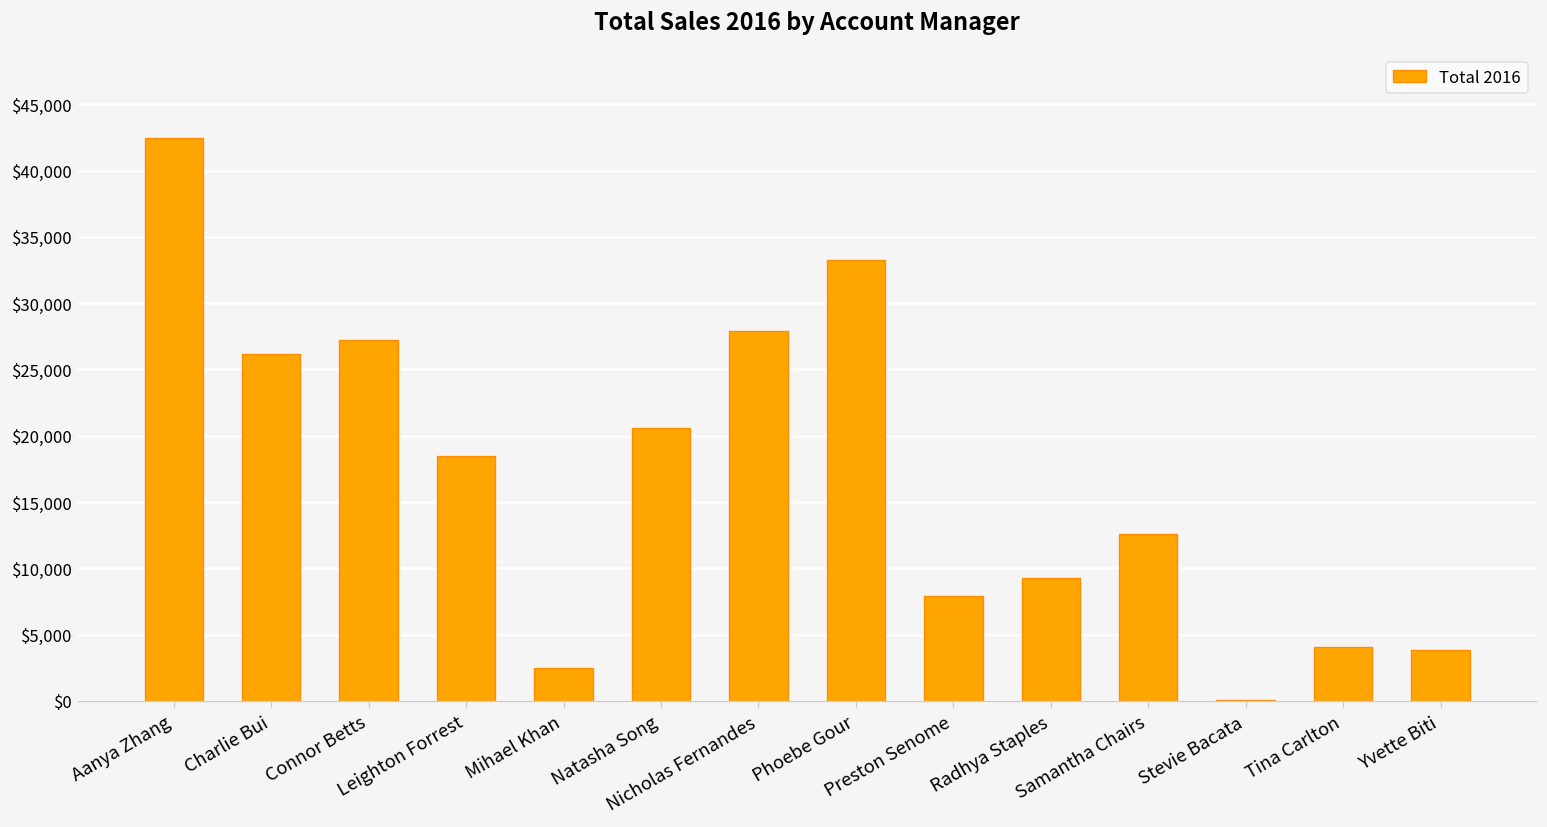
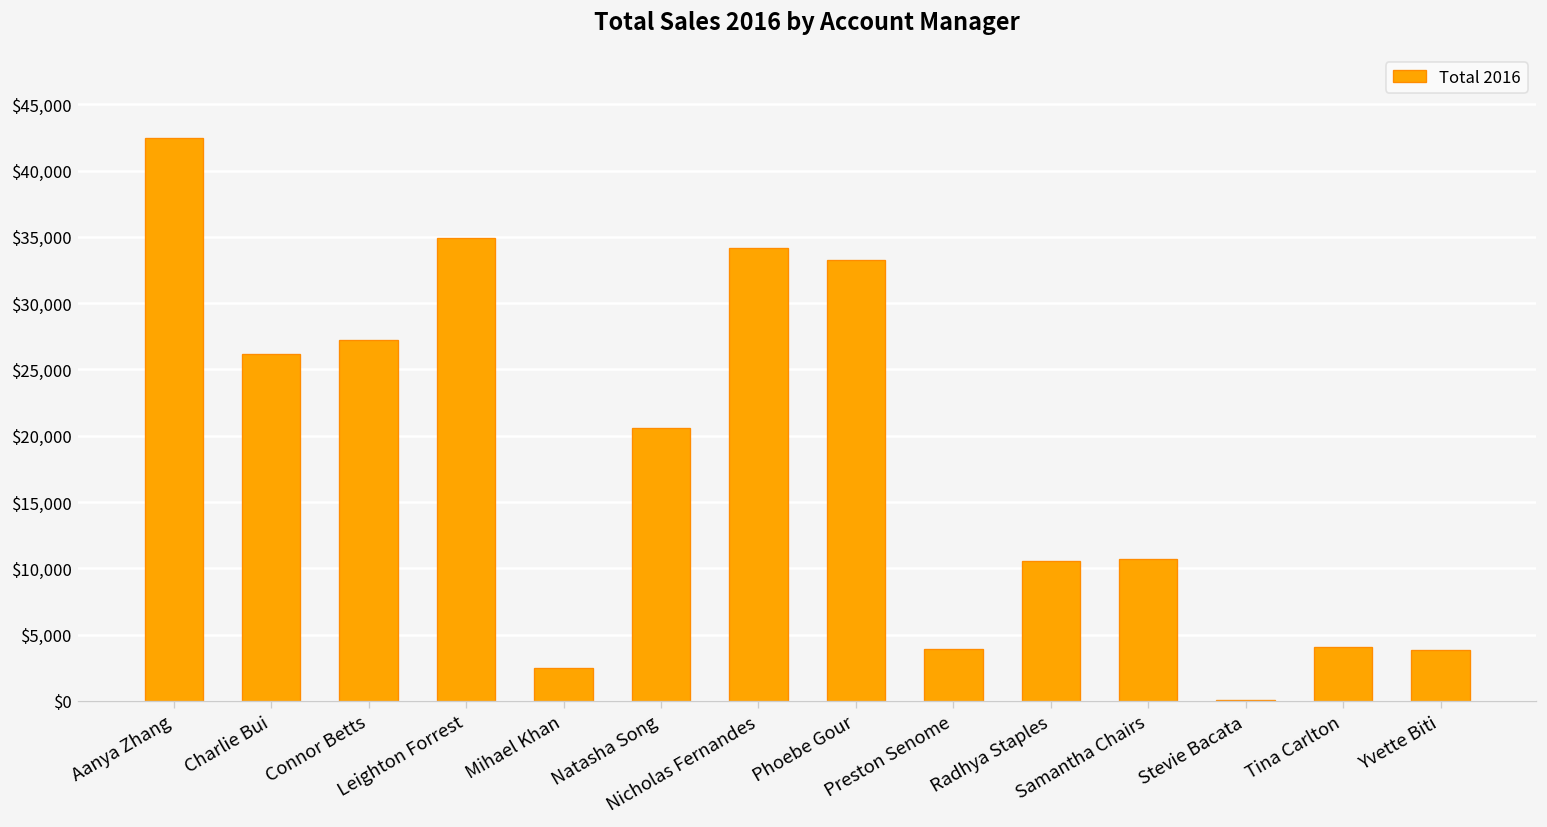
Leighton Forrest: $18,400 -> $34,900
Nicholas Fernandes: $27,900 -> $34,200
Preston Senome: $7,900 -> $3,900
Radhya Staples: $9,200 -> $10,600
Samantha Chairs: $12,600 -> $10,700
